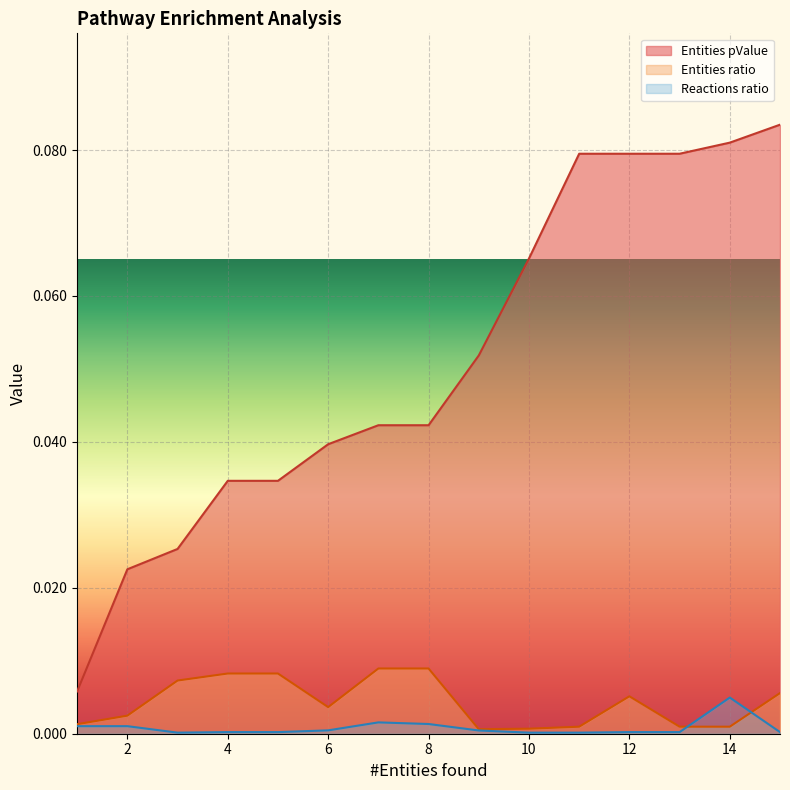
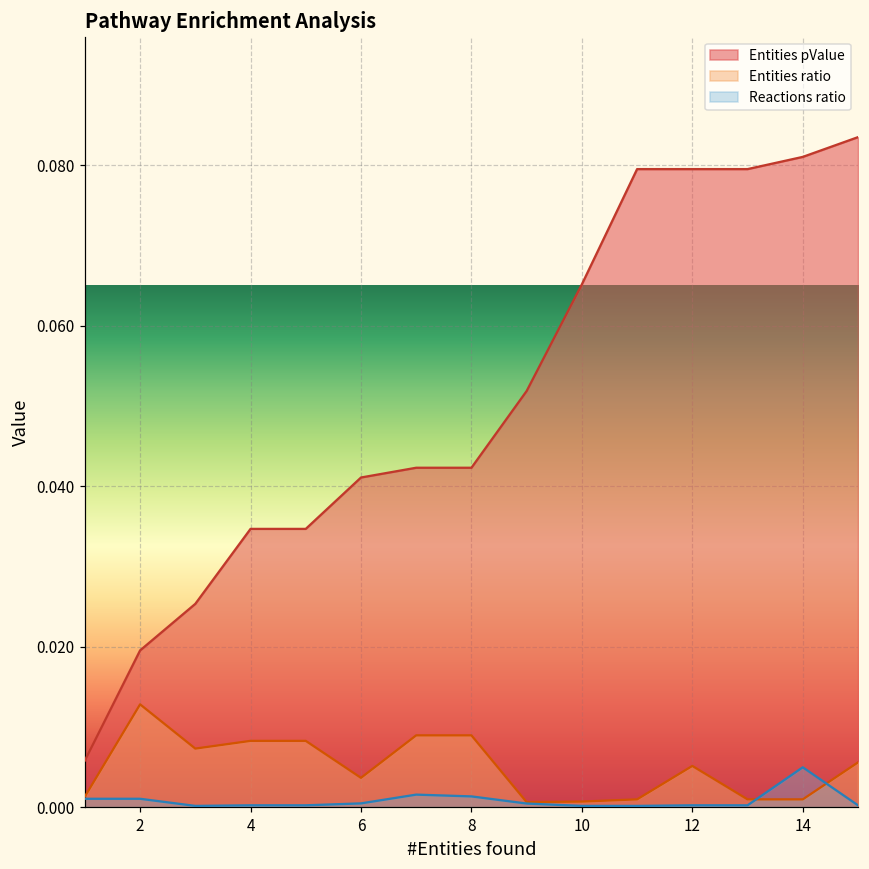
Entities pValue, 2: 0.023 -> 0.020
Entities ratio, 2: 0.002 -> 0.013
Entities pValue, 6: 0.040 -> 0.041
